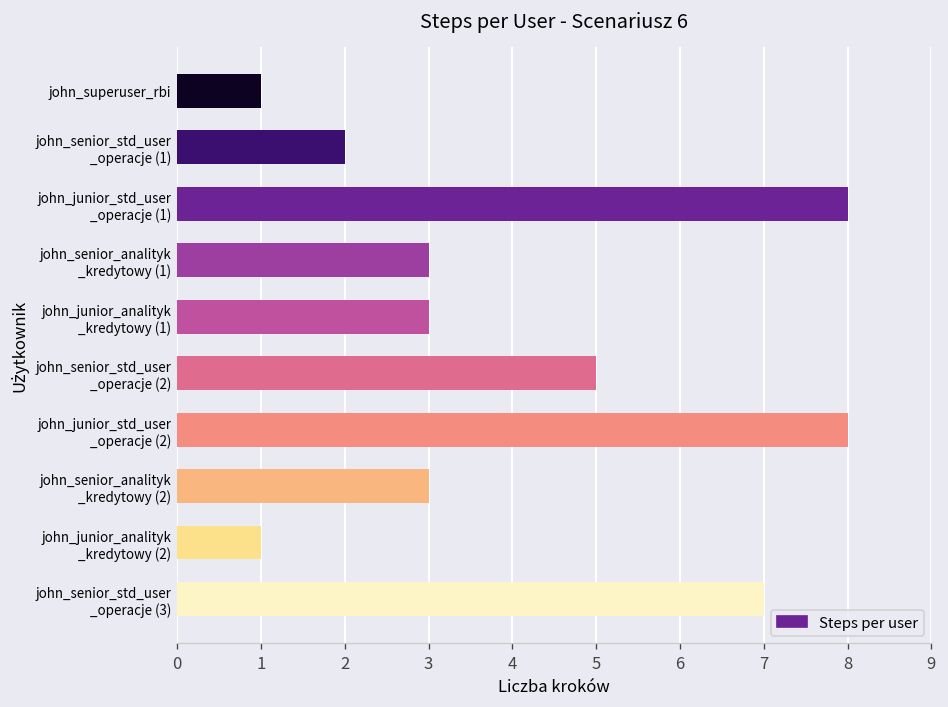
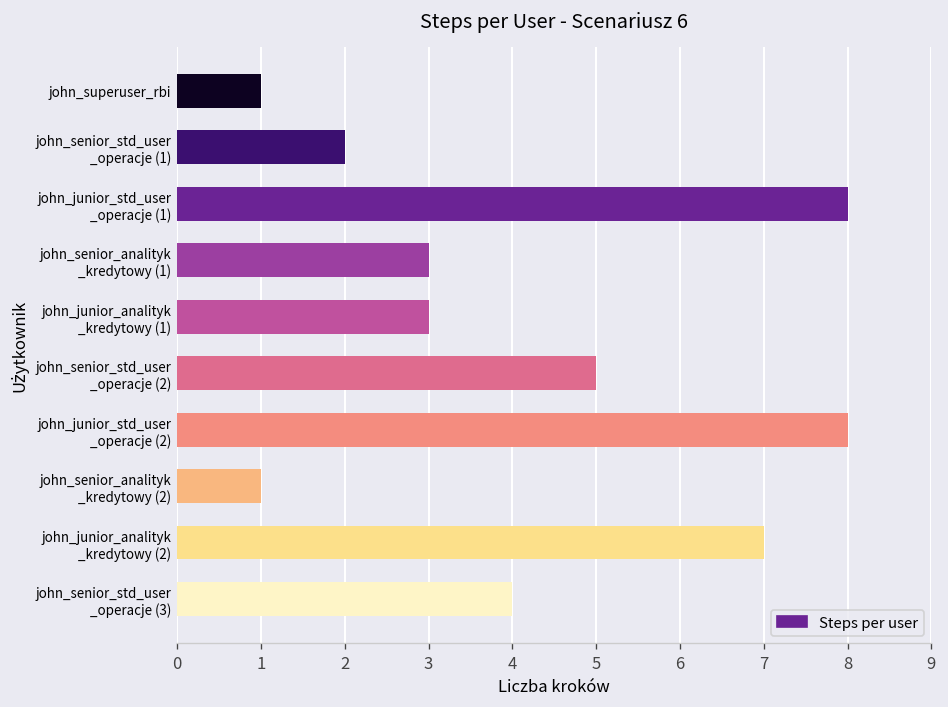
john_senior_analityk _kredytowy (2): 3 -> 1
john_junior_analityk _kredytowy (2): 1 -> 7
john_senior_std_user _operacje (3): 7 -> 4
